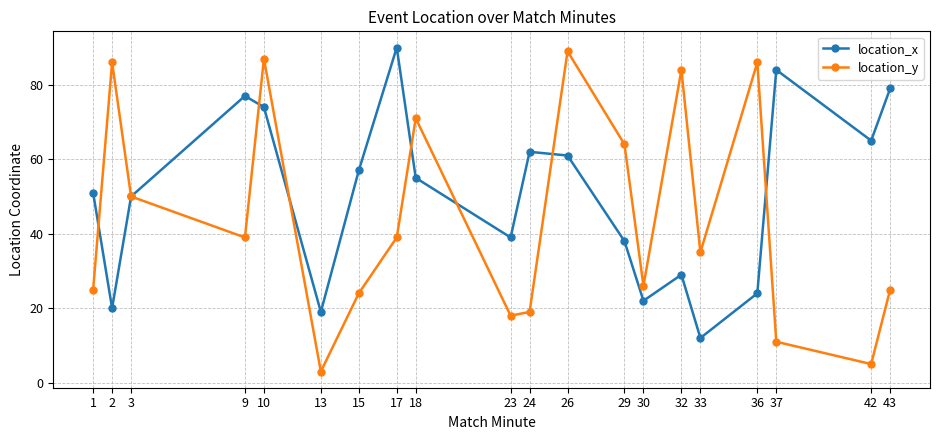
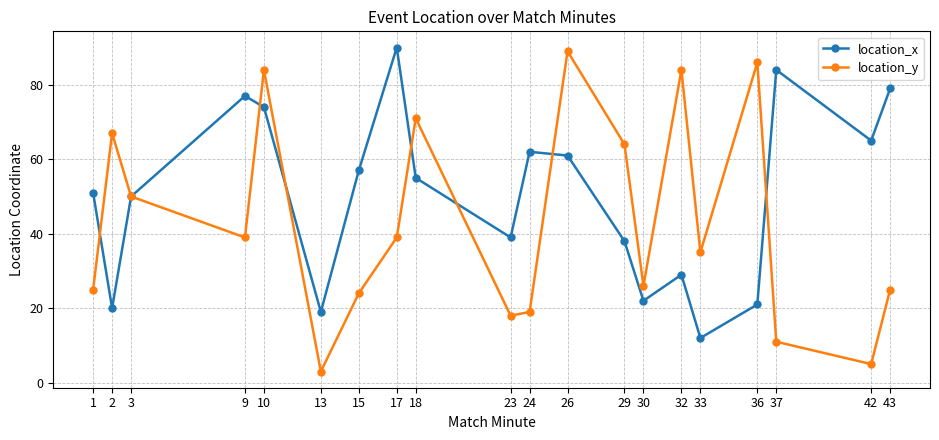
location_y, 2: 86 -> 67
location_y, 10: 87 -> 84
location_x, 36: 24 -> 21
